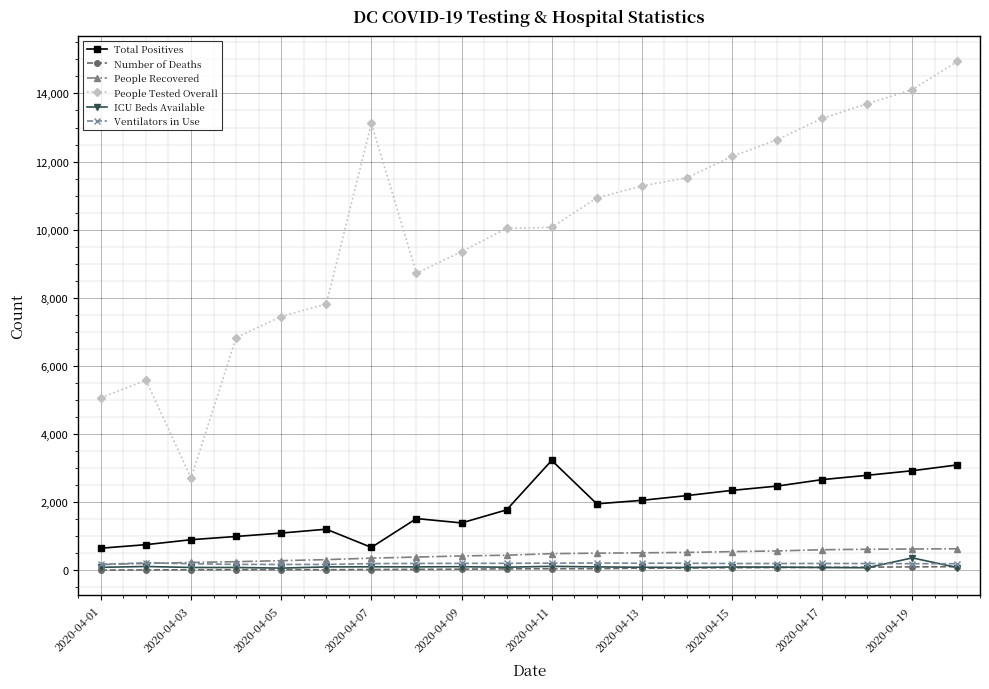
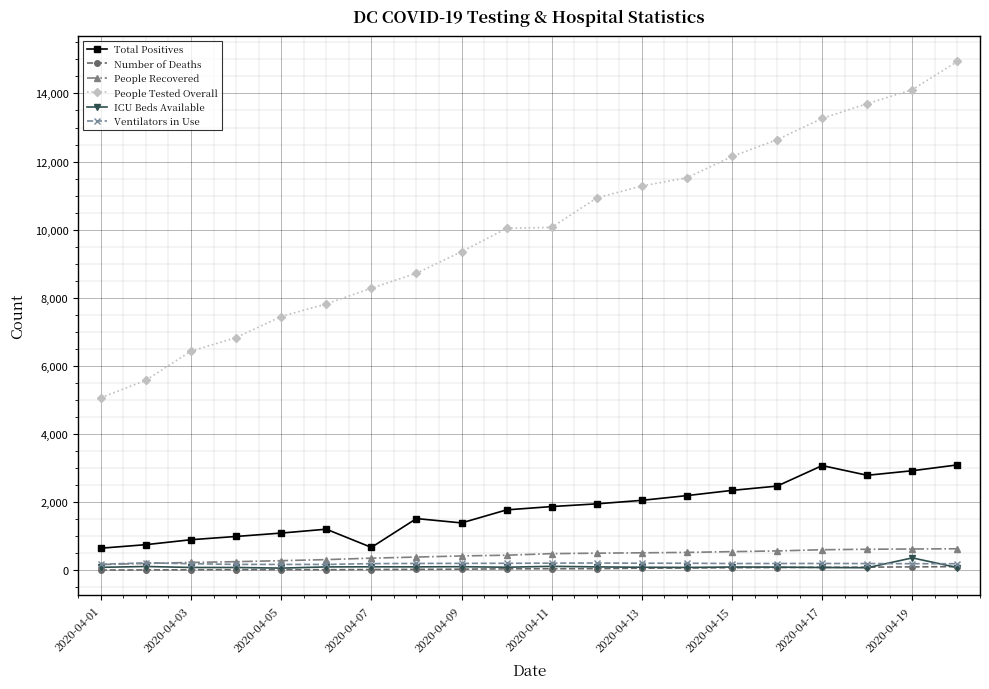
People Tested Overall, 2020-04-03: 2,700 -> 6,400
People Tested Overall, 2020-04-07: 13,100 -> 8,300
Total Positives, 2020-04-11: 3,200 -> 1,900
Total Positives, 2020-04-17: 2,700 -> 3,100
